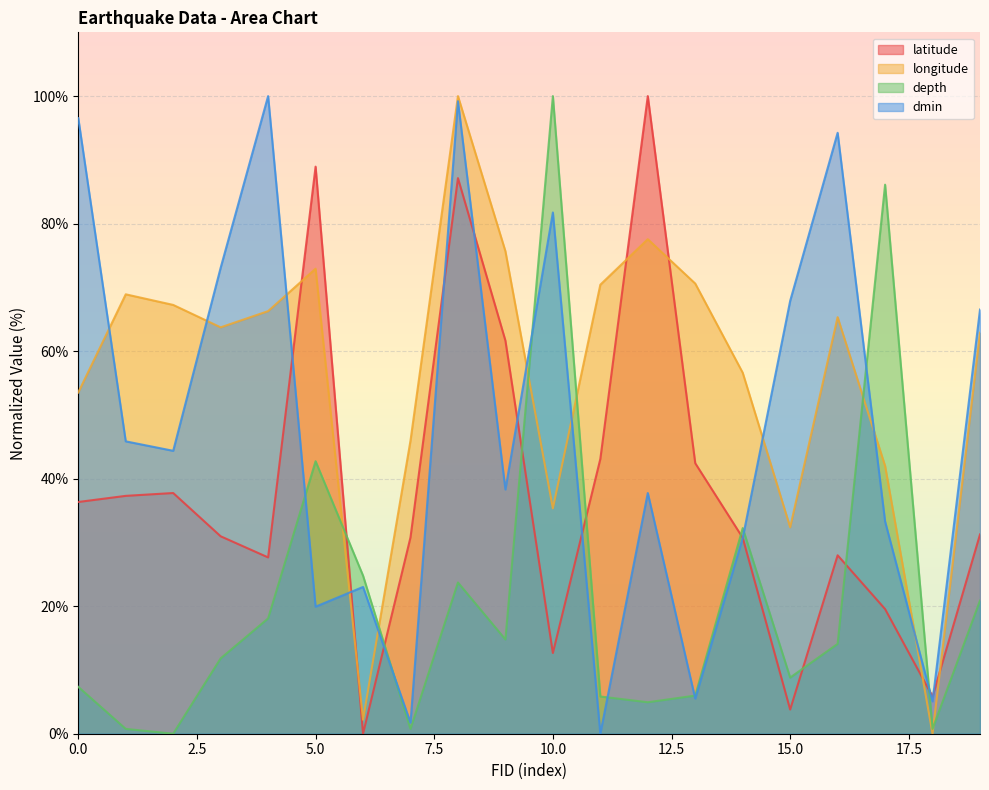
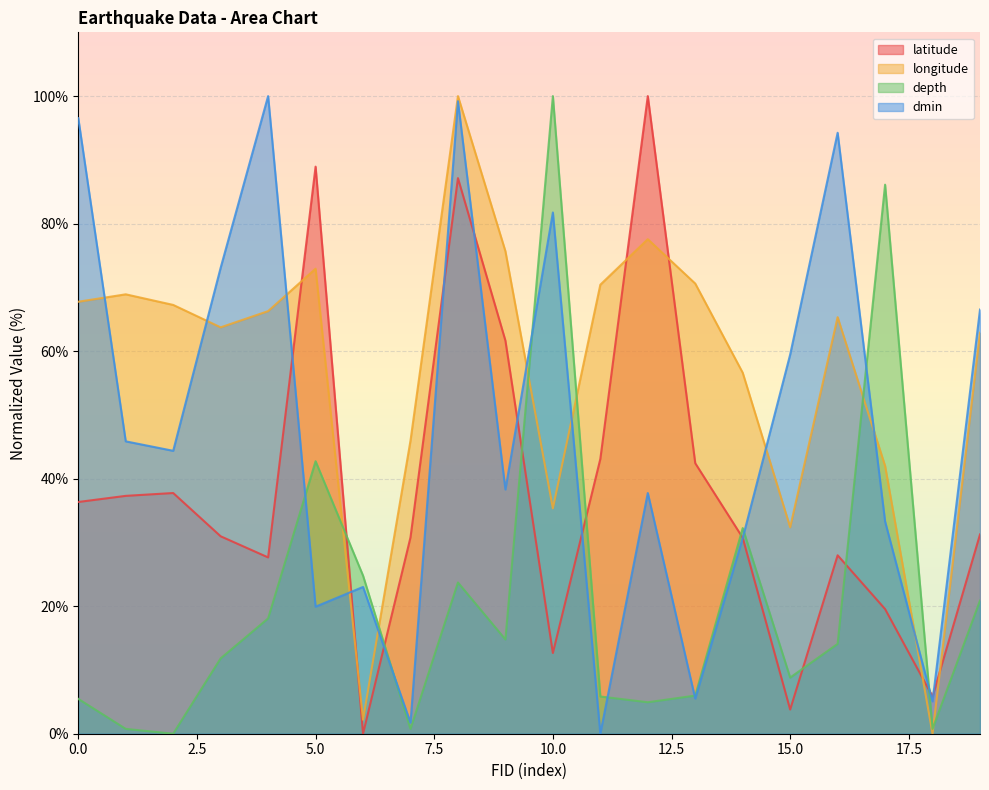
longitude, 0.0: 54% -> 68%
depth, 0.0: 7% -> 5%
dmin, 15.0: 68% -> 59%
